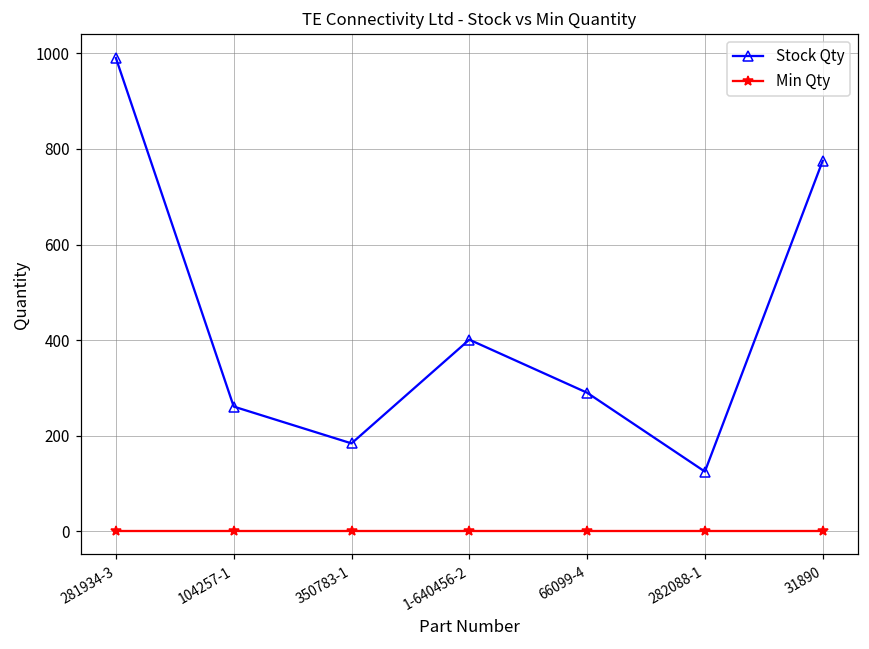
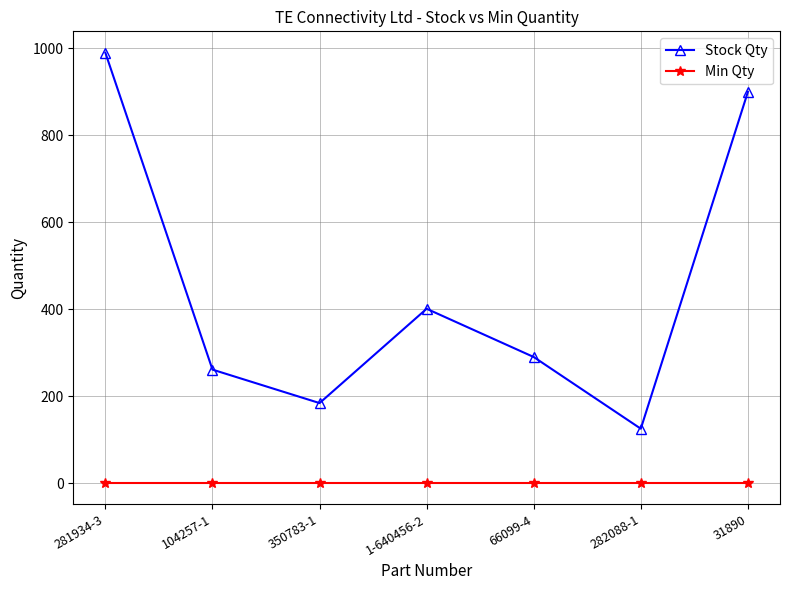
Stock Qty, 31890: 780 -> 900
